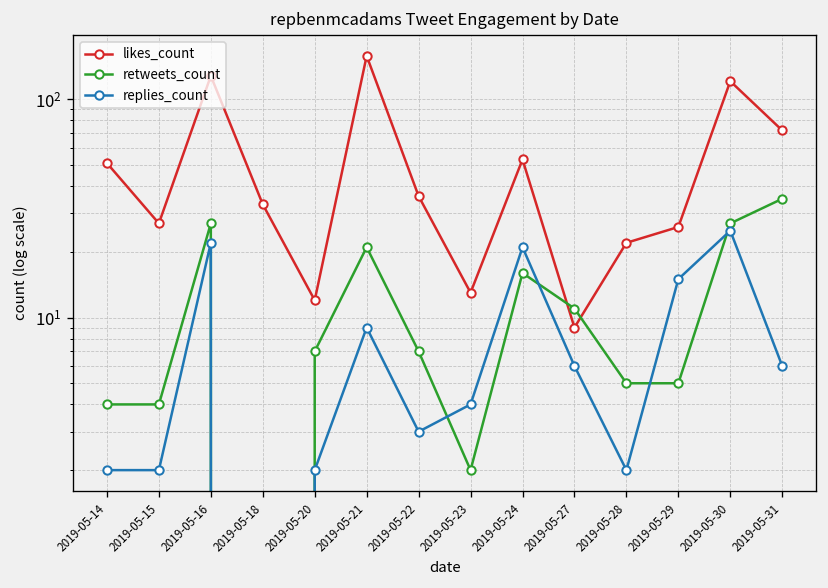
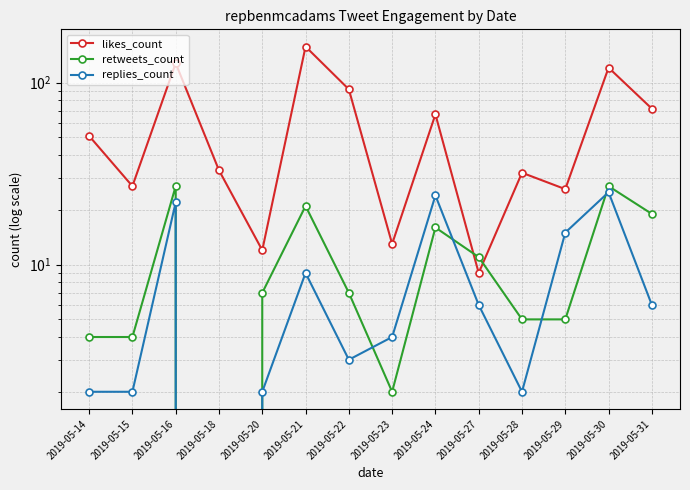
likes_count, 2019-05-22: 36 -> 90
likes_count, 2019-05-24: 53 -> 67
replies_count, 2019-05-24: 21 -> 24
likes_count, 2019-05-28: 22 -> 32
retweets_count, 2019-05-31: 35 -> 19
